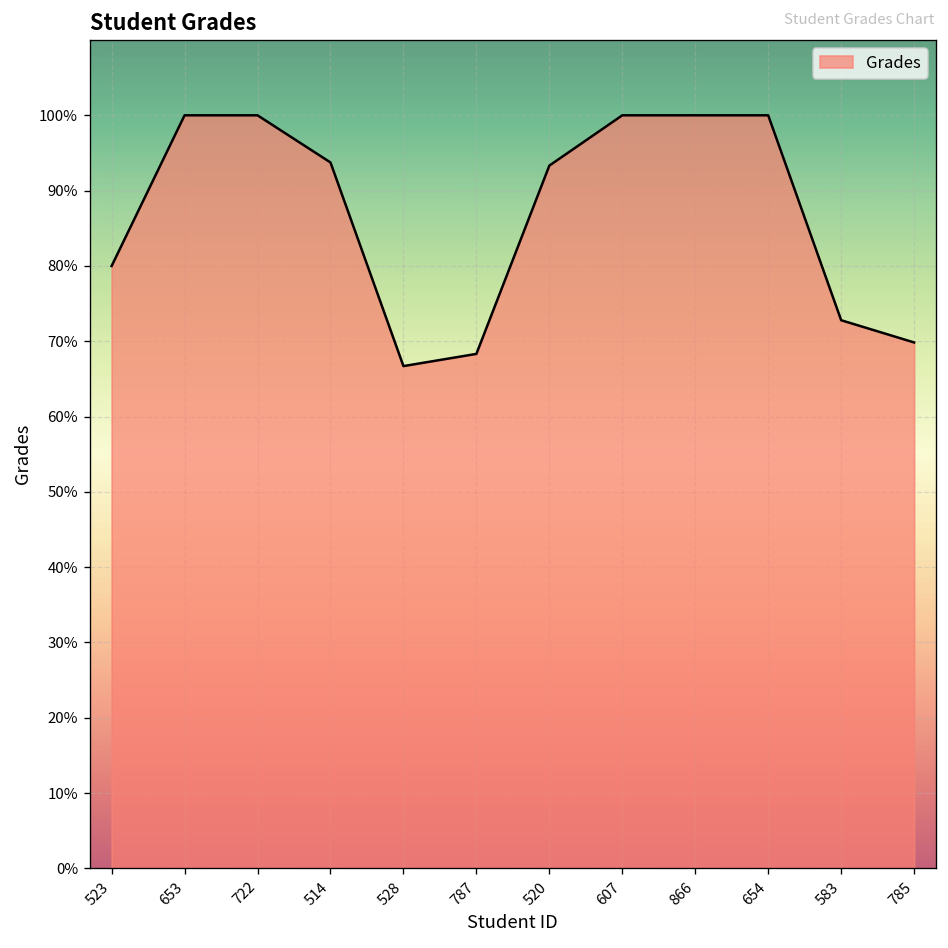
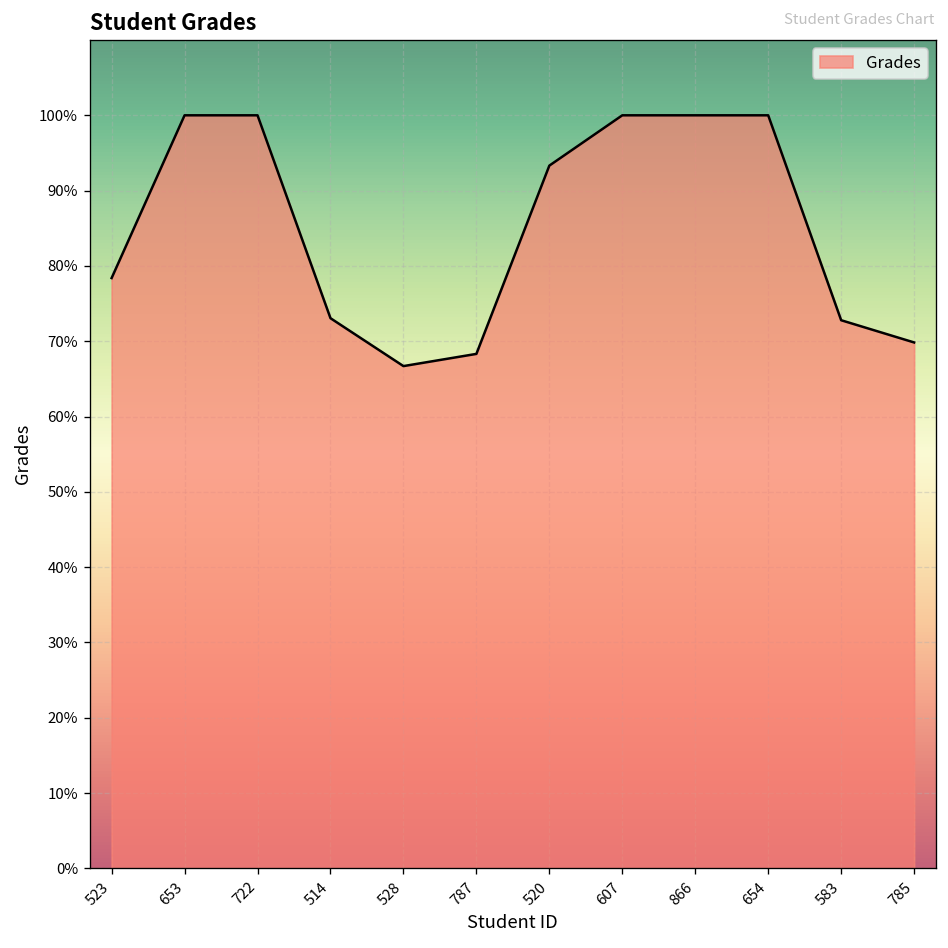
523: 80% -> 78%
514: 94% -> 73%
